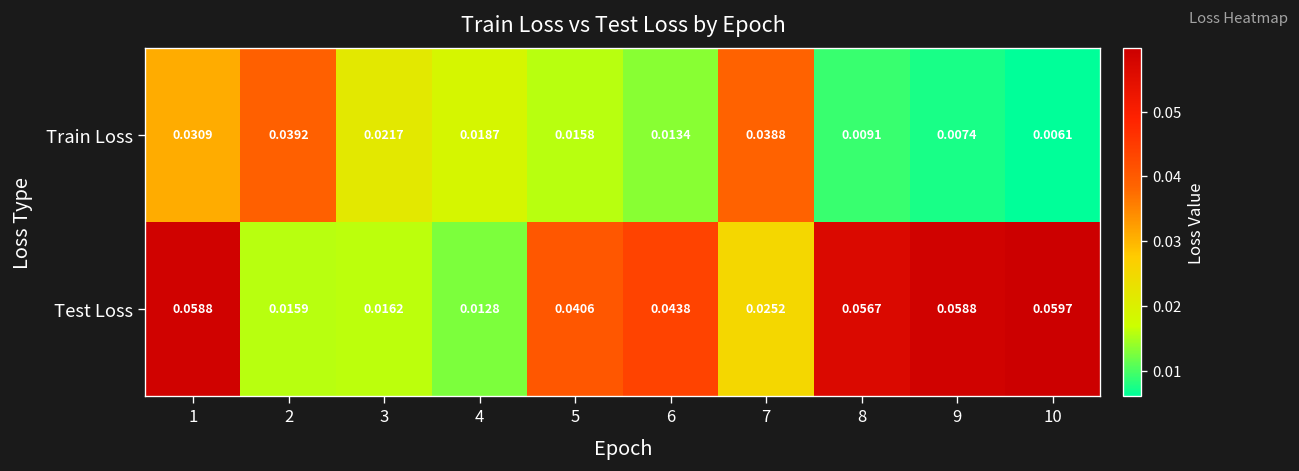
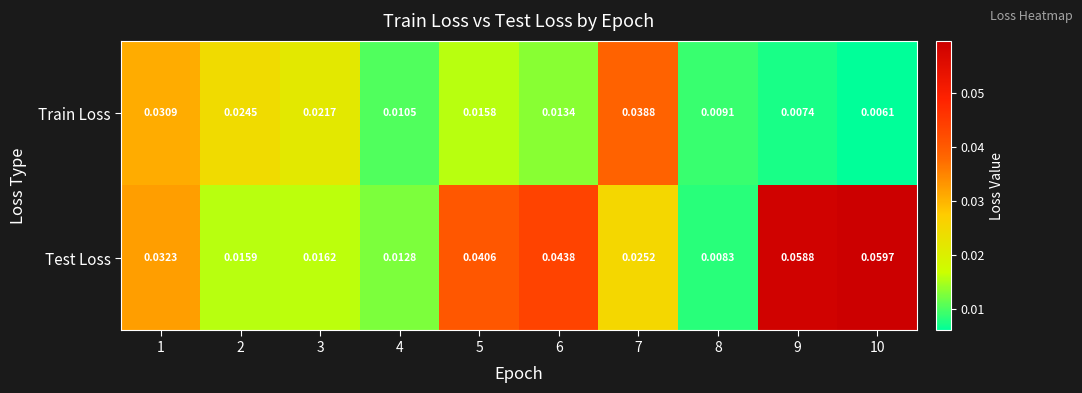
Train Loss, 2: 0.0392 -> 0.0245
Train Loss, 4: 0.0187 -> 0.0105
Test Loss, 1: 0.0588 -> 0.0323
Test Loss, 8: 0.0567 -> 0.0083
